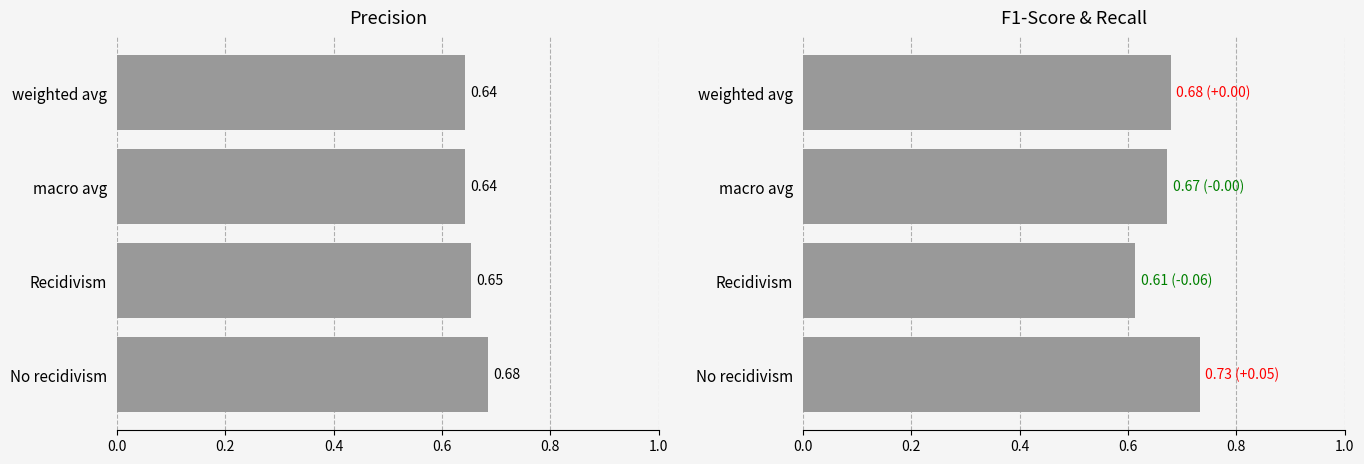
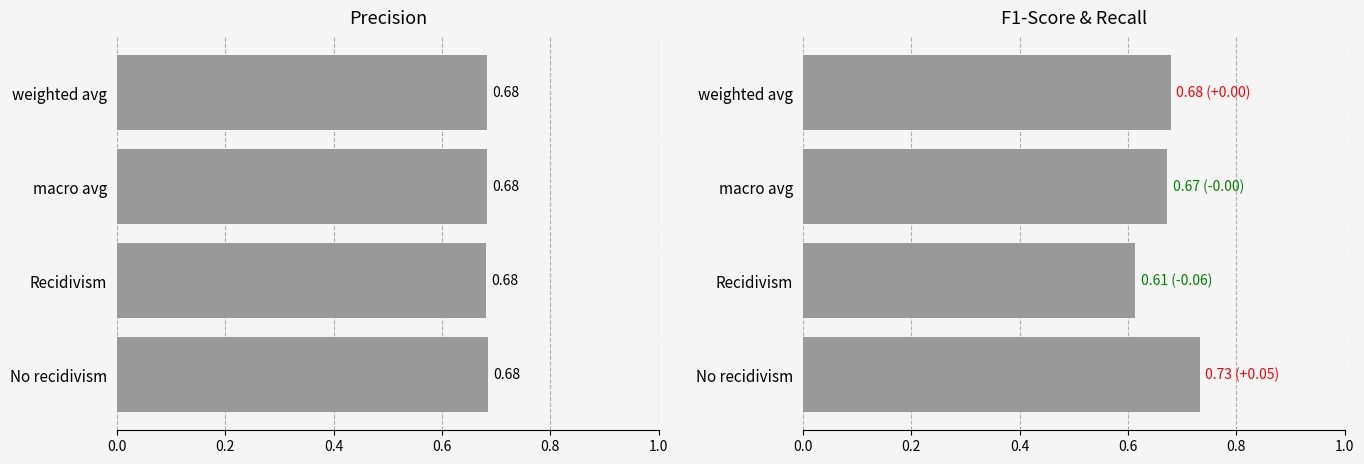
Precision, weighted avg: 0.64 -> 0.68
Precision, macro avg: 0.64 -> 0.68
Precision, Recidivism: 0.65 -> 0.68
